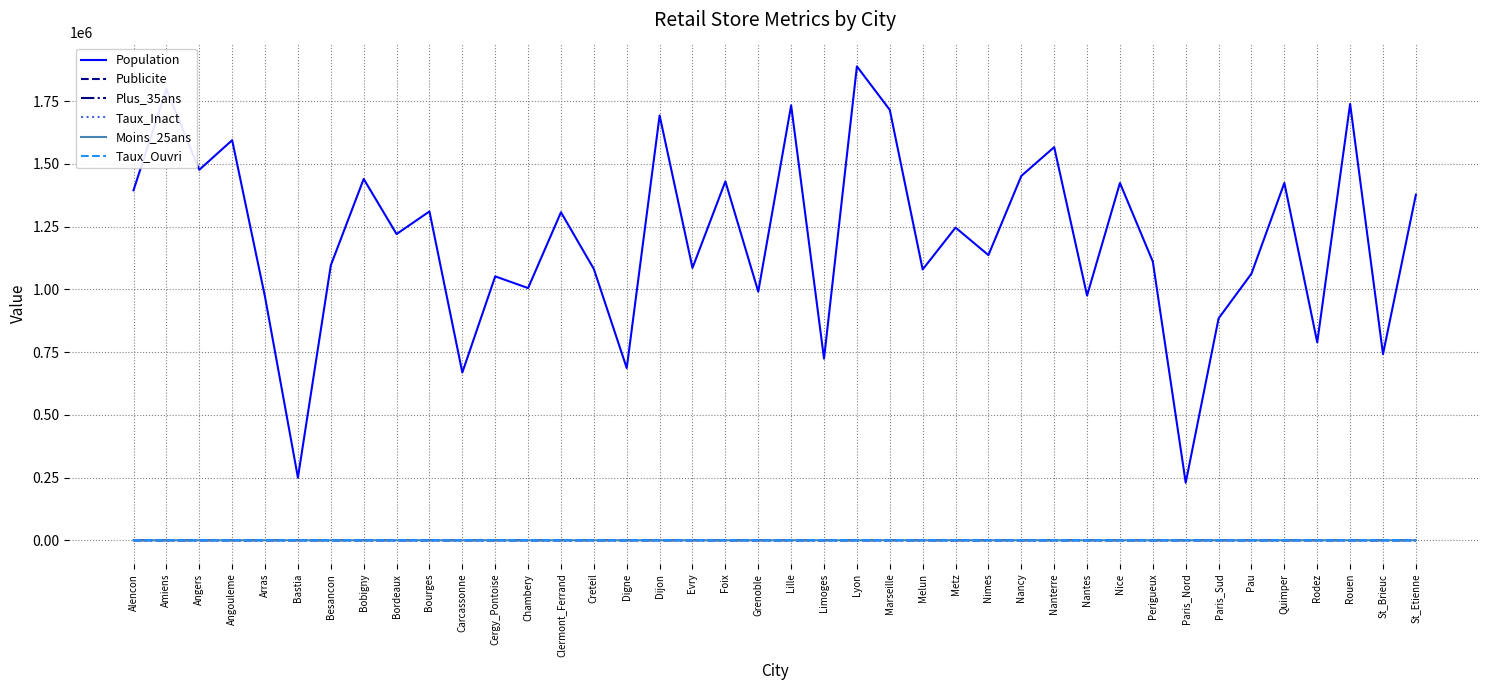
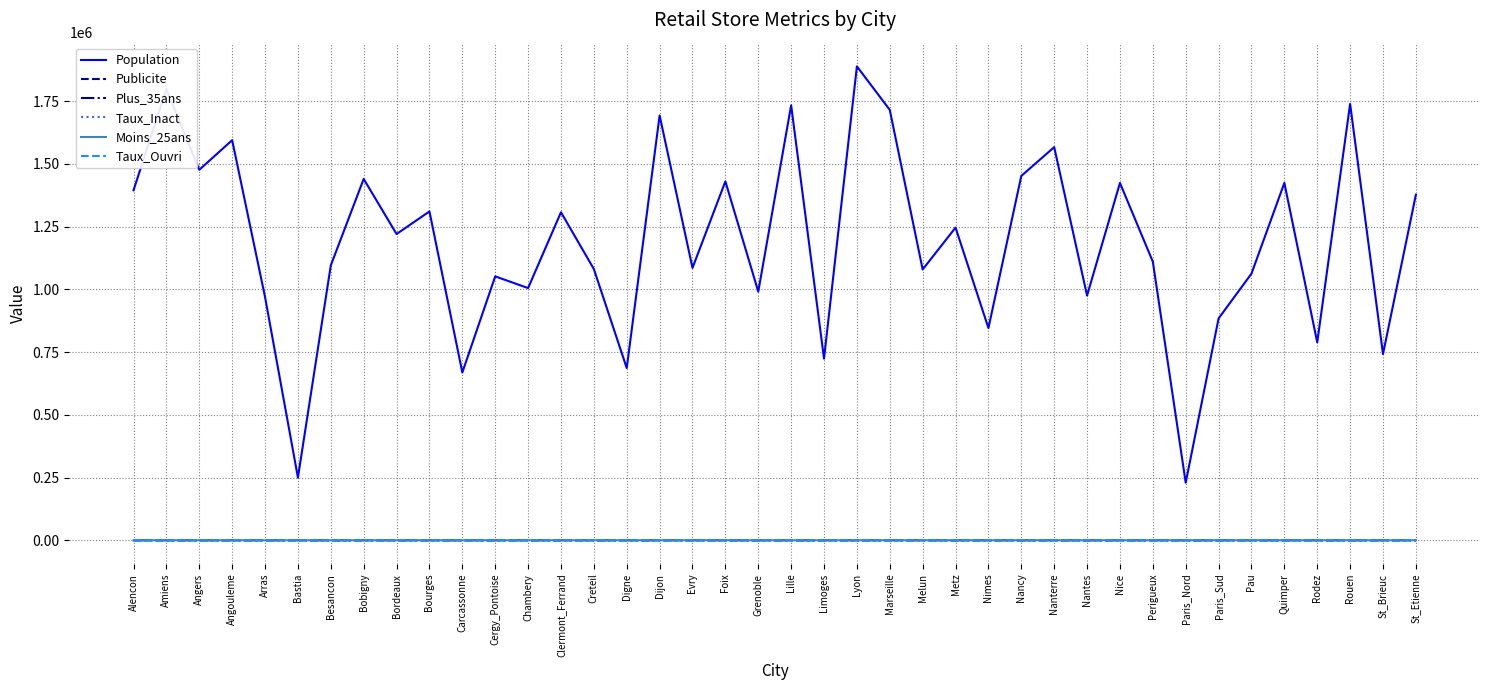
Population, Nimes: 1140000 -> 850000
